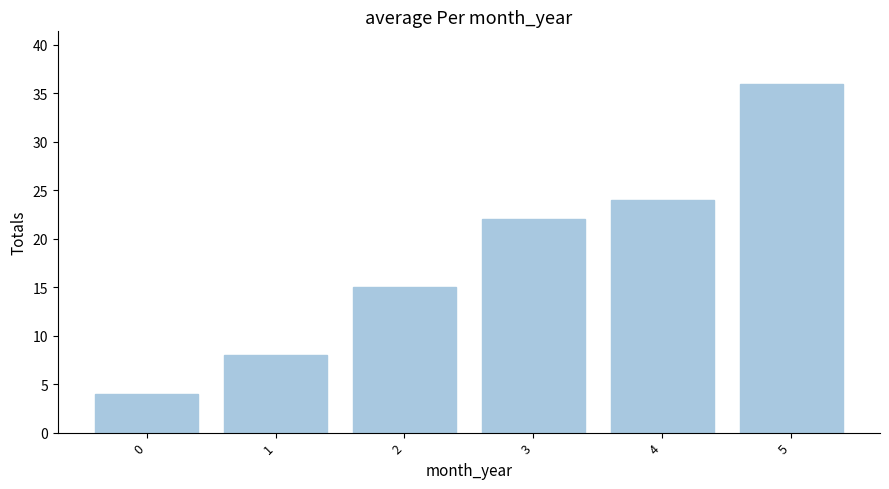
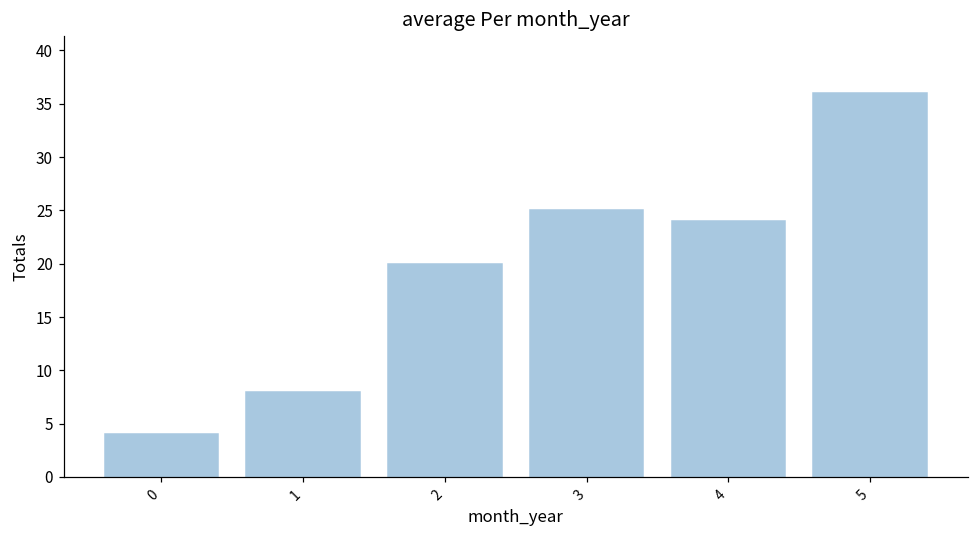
2: 15 -> 20
3: 22 -> 25
